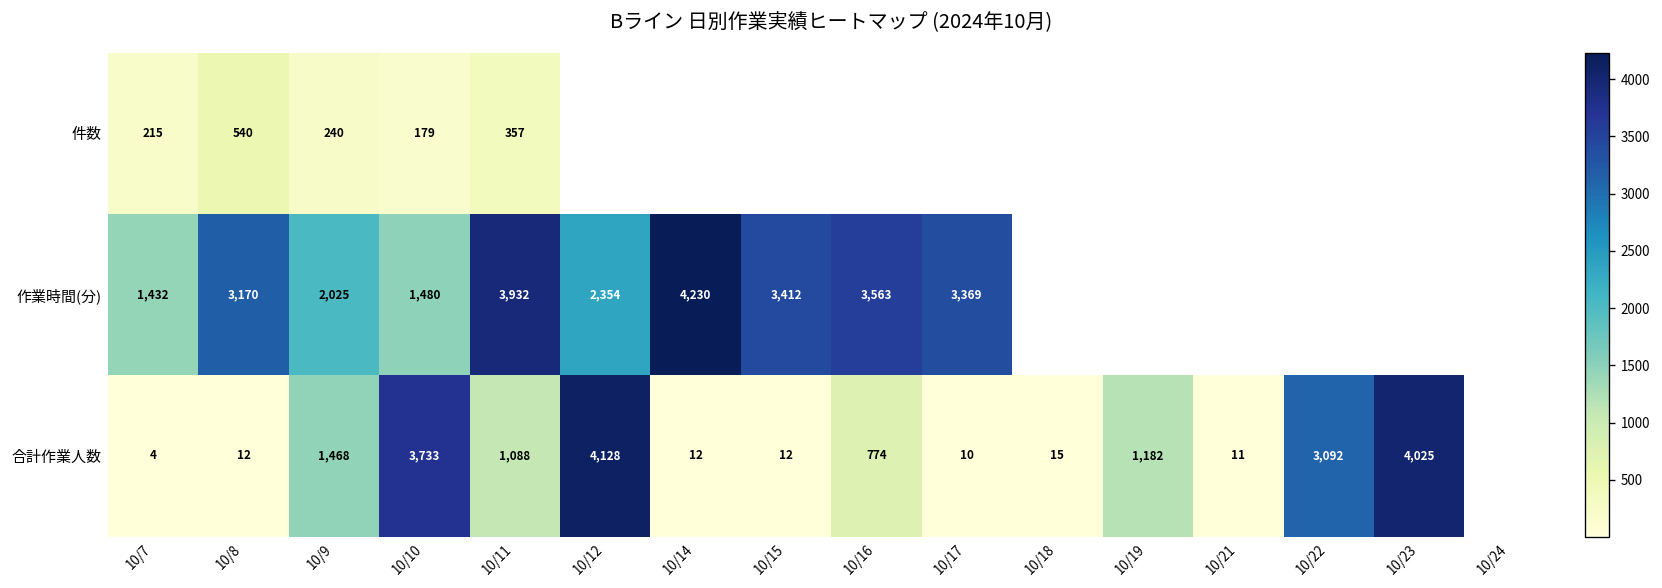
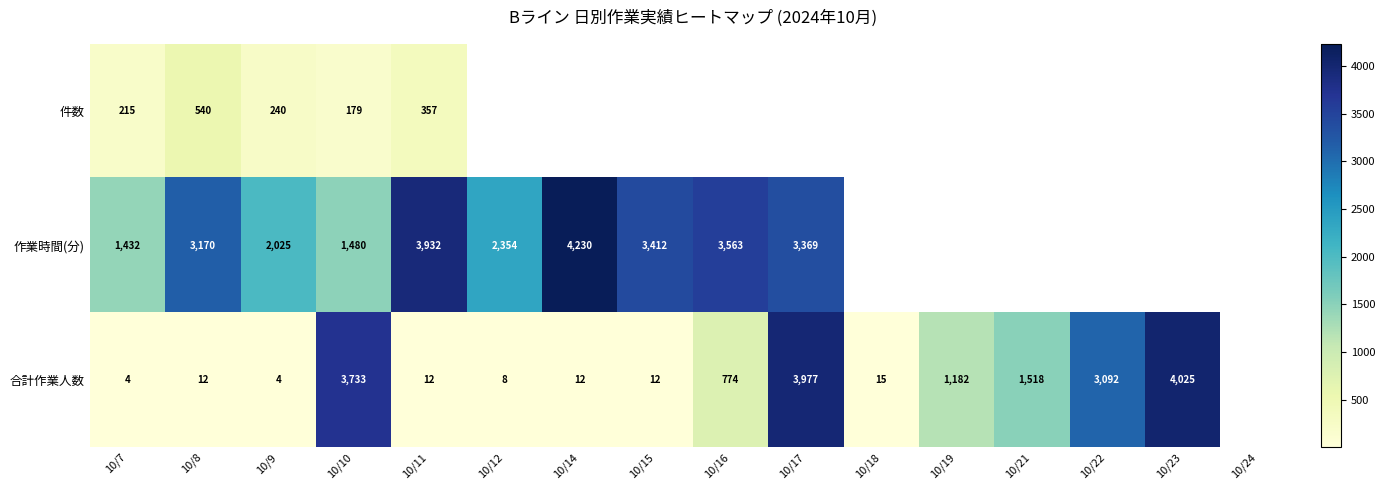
合計作業人数, 10/9: 1,468 -> 4
合計作業人数, 10/11: 1,088 -> 12
合計作業人数, 10/12: 4,128 -> 8
合計作業人数, 10/17: 10 -> 3,977
合計作業人数, 10/21: 11 -> 1,518
